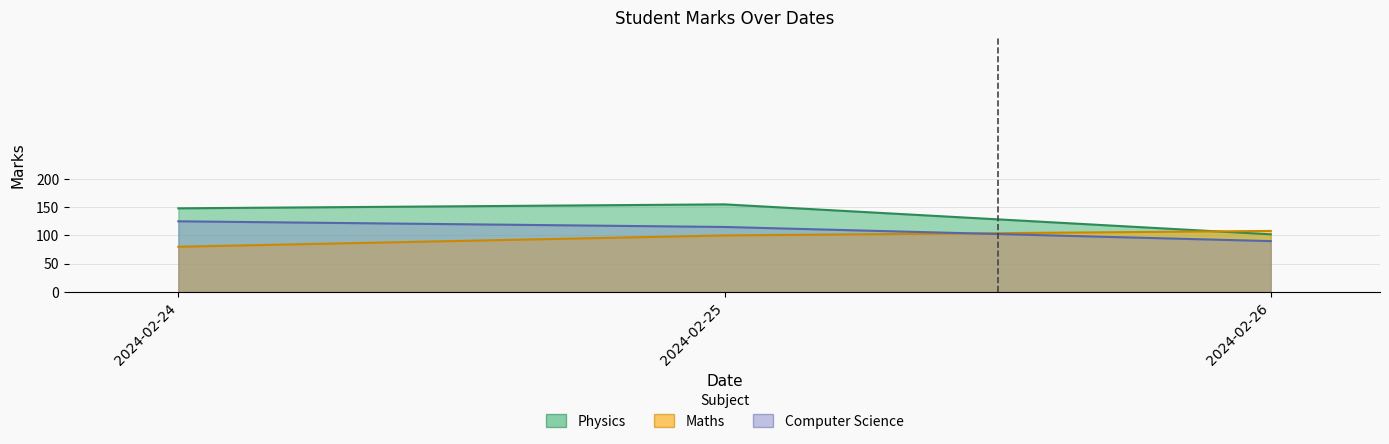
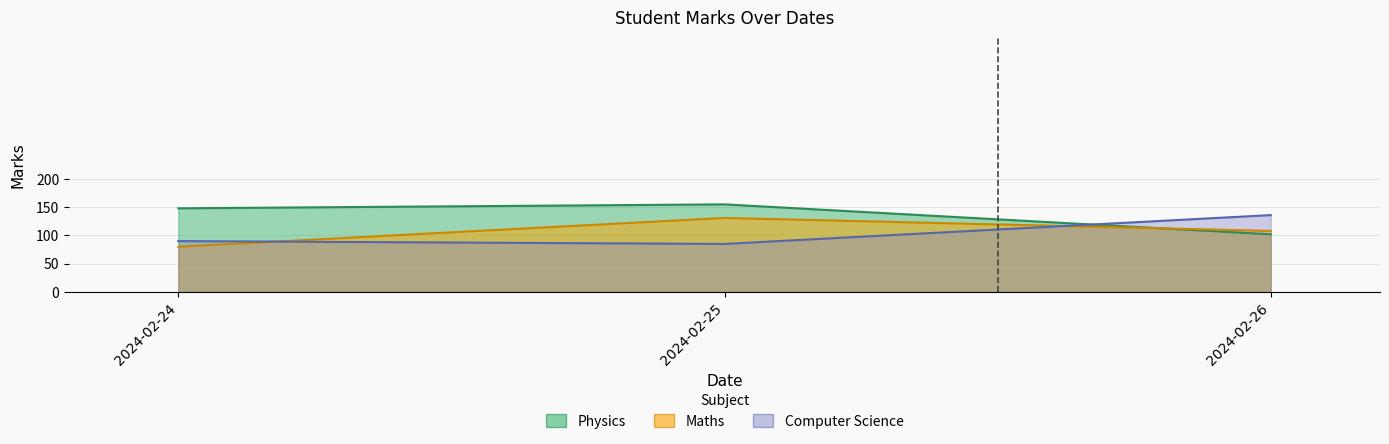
Computer Science, 2024-02-24: 130 -> 90
Maths, 2024-02-25: 100 -> 130
Computer Science, 2024-02-25: 120 -> 90
Computer Science, 2024-02-26: 90 -> 140
